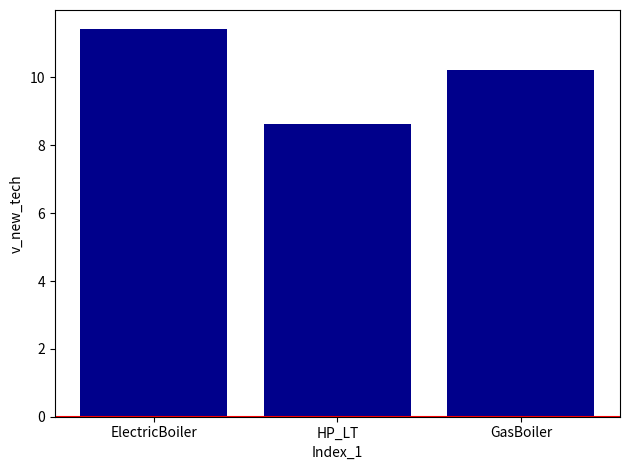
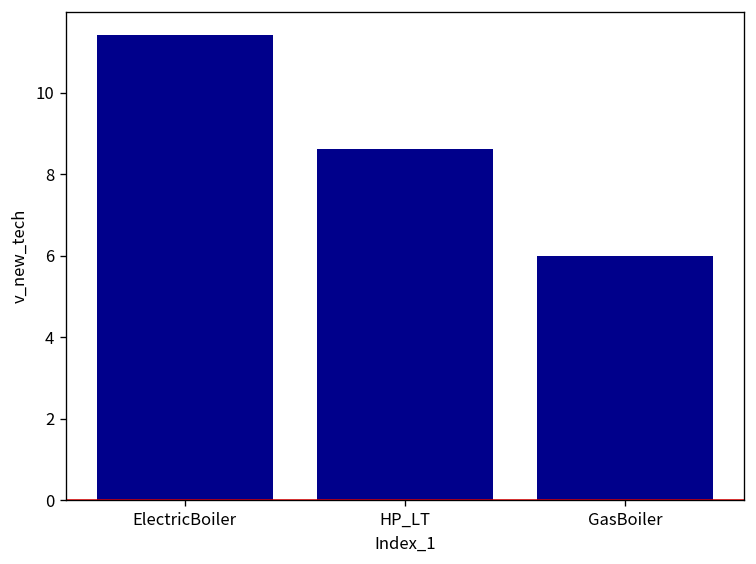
GasBoiler: 10.2 -> 6.0
